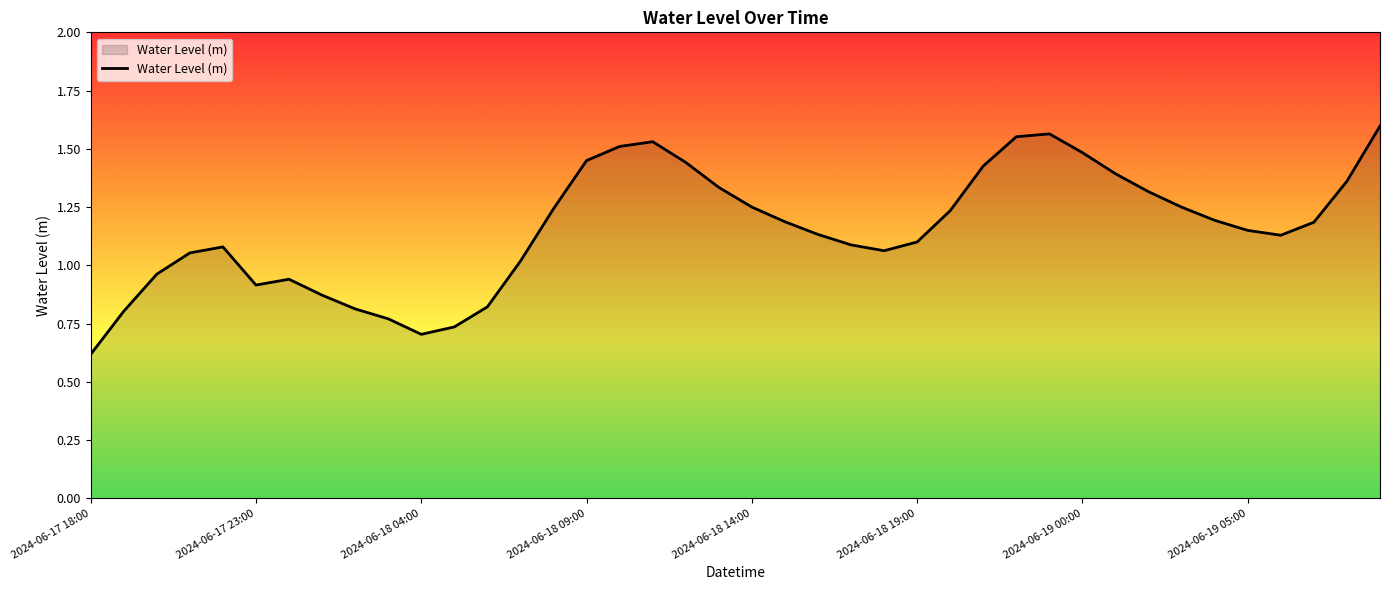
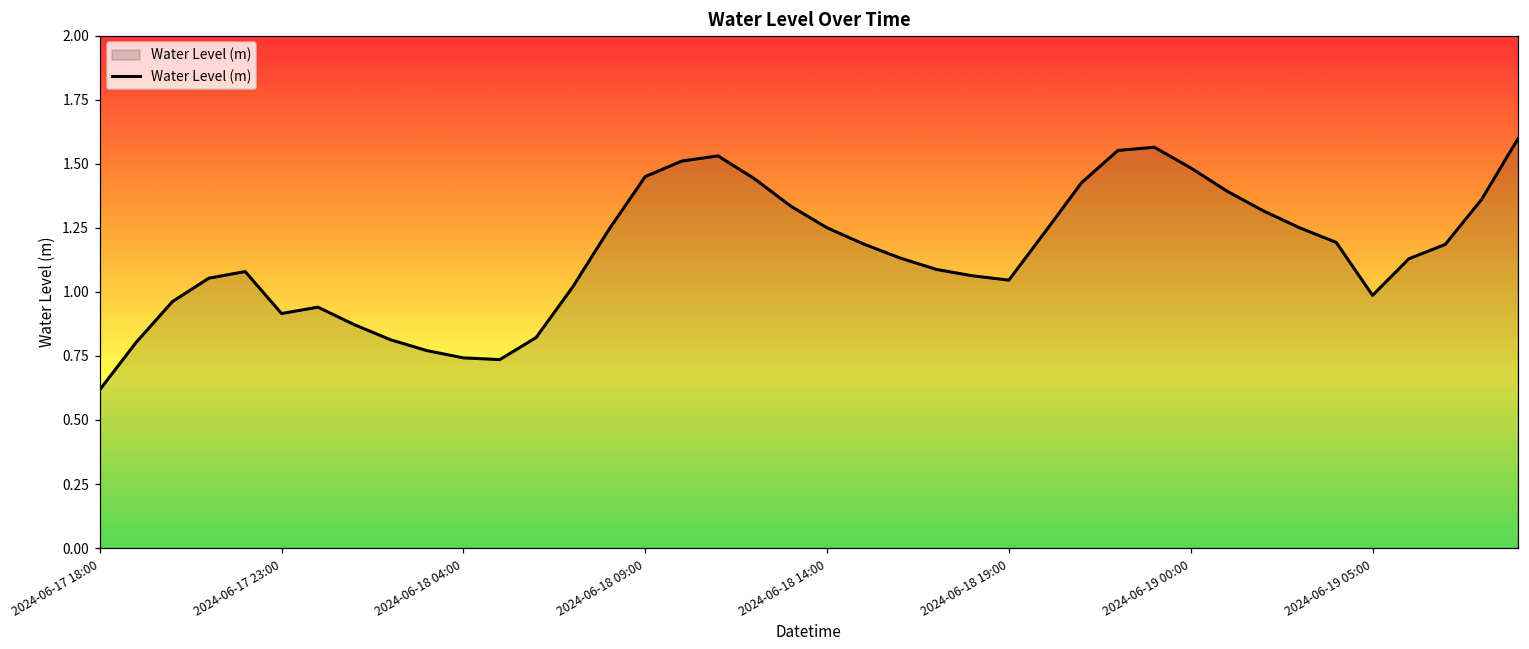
2024-06-18 04:00: 0.70 -> 0.74
2024-06-18 19:00: 1.10 -> 1.05
2024-06-19 05:00: 1.15 -> 0.99
